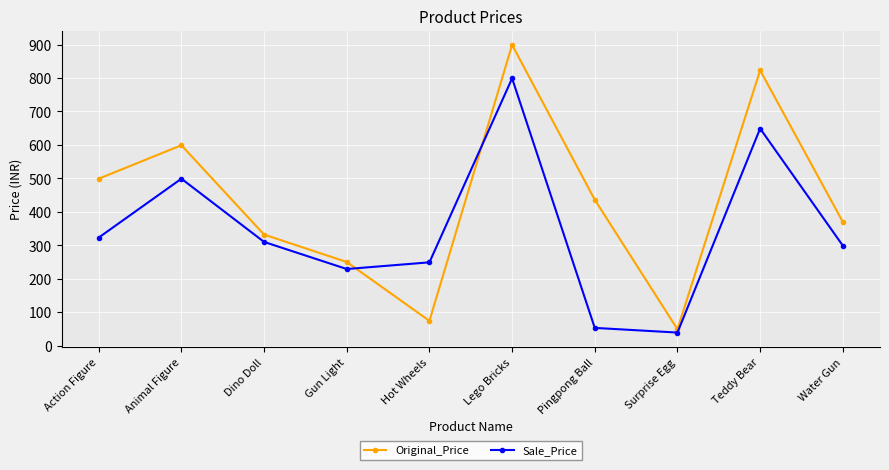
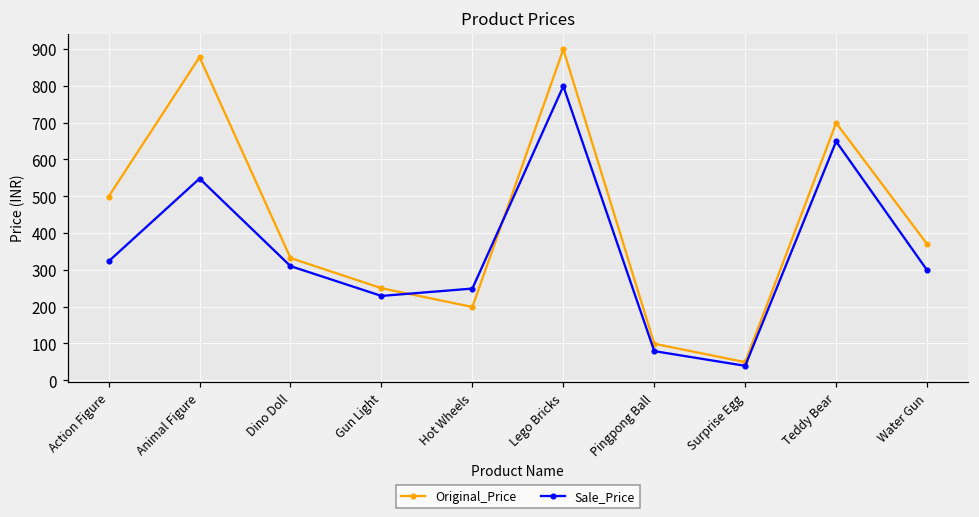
Original_Price, Animal Figure: 600 -> 880
Sale_Price, Animal Figure: 500 -> 550
Original_Price, Hot Wheels: 70 -> 200
Original_Price, Pingpong Ball: 440 -> 100
Sale_Price, Pingpong Ball: 50 -> 80
Original_Price, Teddy Bear: 820 -> 700
